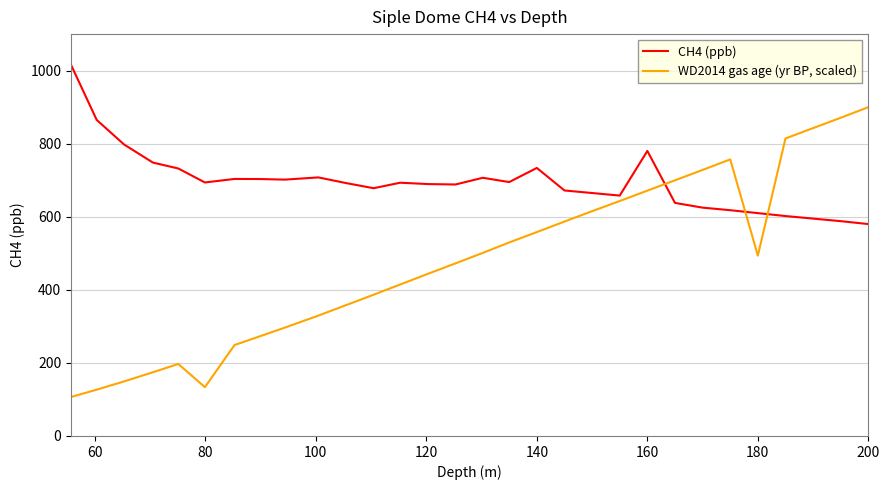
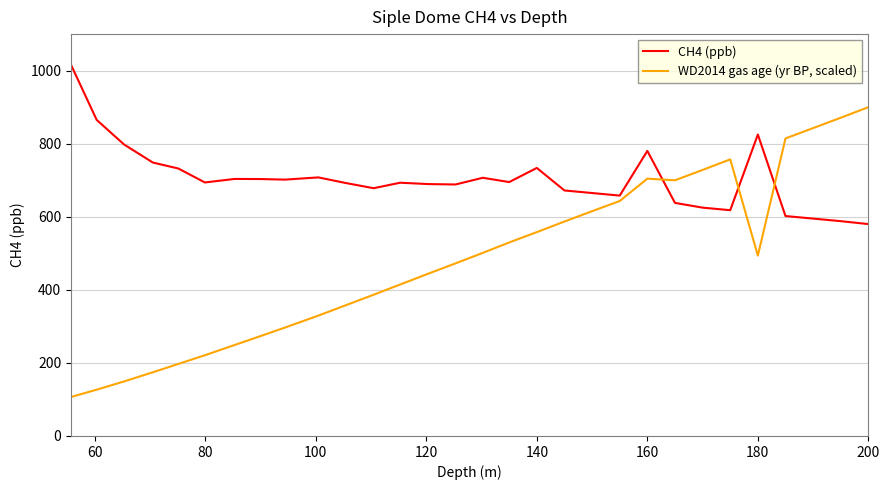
WD2014 gas age (yr BP, scaled), 80: 130 -> 220
WD2014 gas age (yr BP, scaled), 160: 670 -> 700
CH4 (ppb), 180: 610 -> 830
